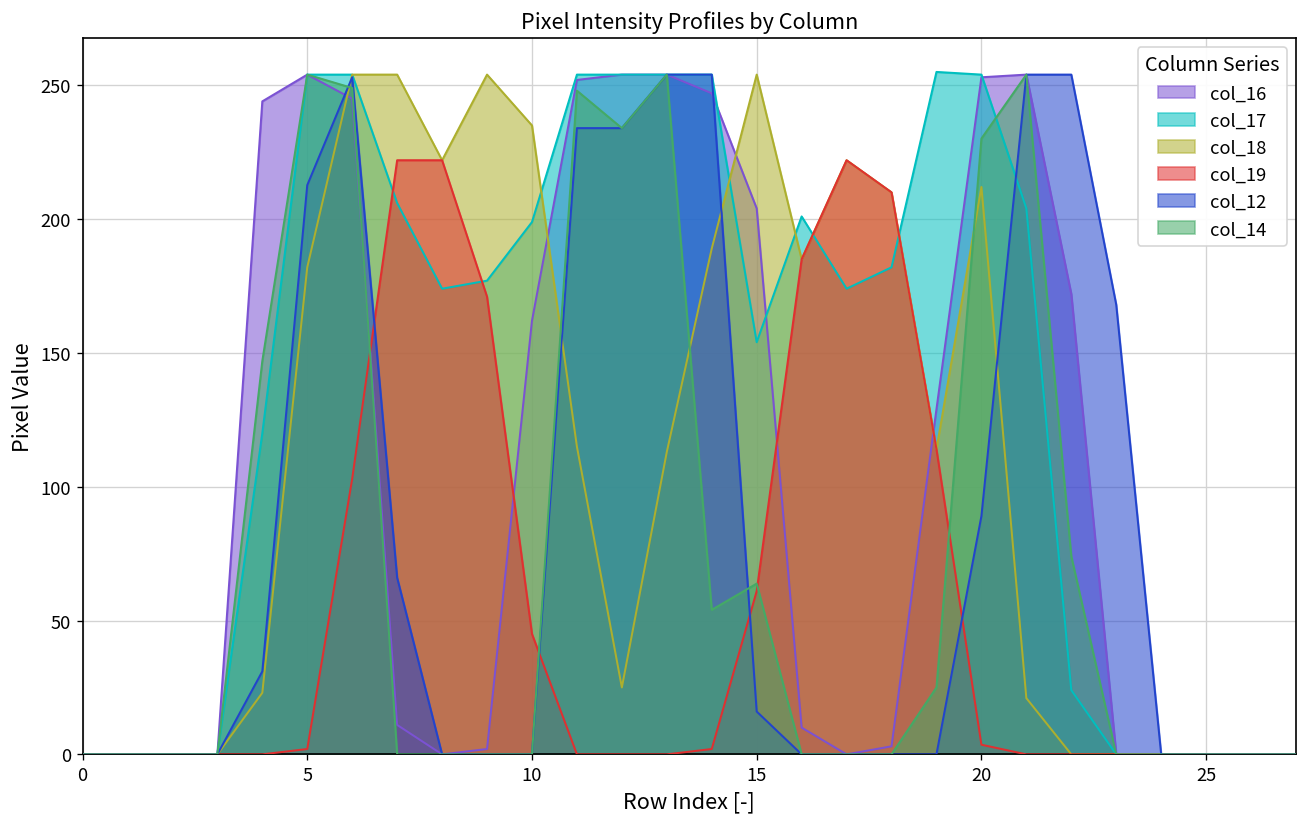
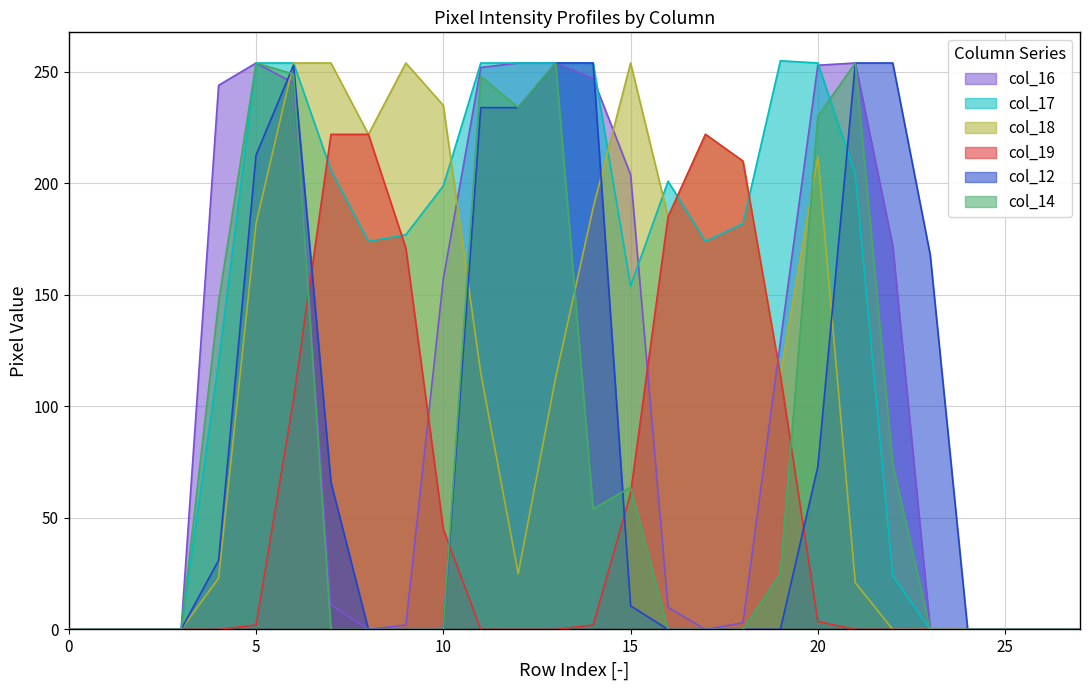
col_16, 10: 162 -> 157
col_12, 15: 16 -> 11
col_12, 20: 89 -> 73
